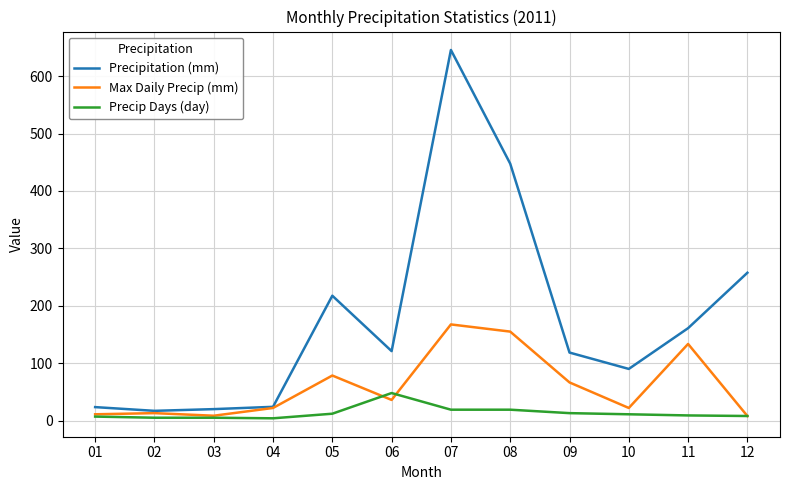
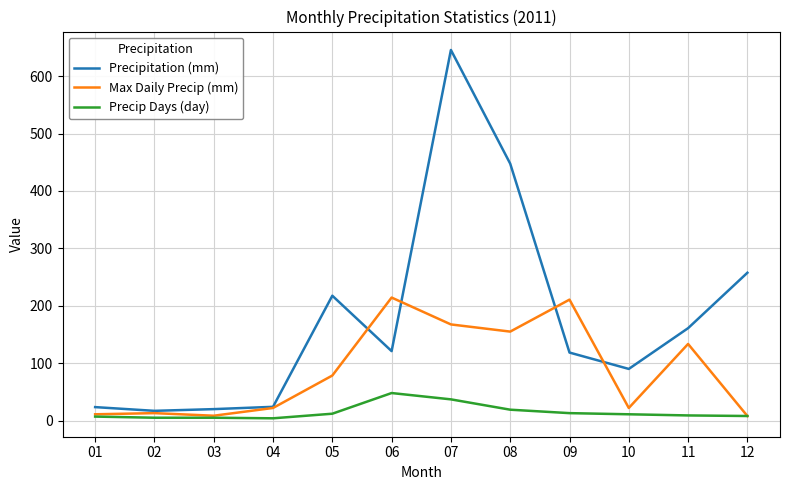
Max Daily Precip (mm), 06: 40 -> 210
Precip Days (day), 07: 20 -> 40
Max Daily Precip (mm), 09: 70 -> 210
